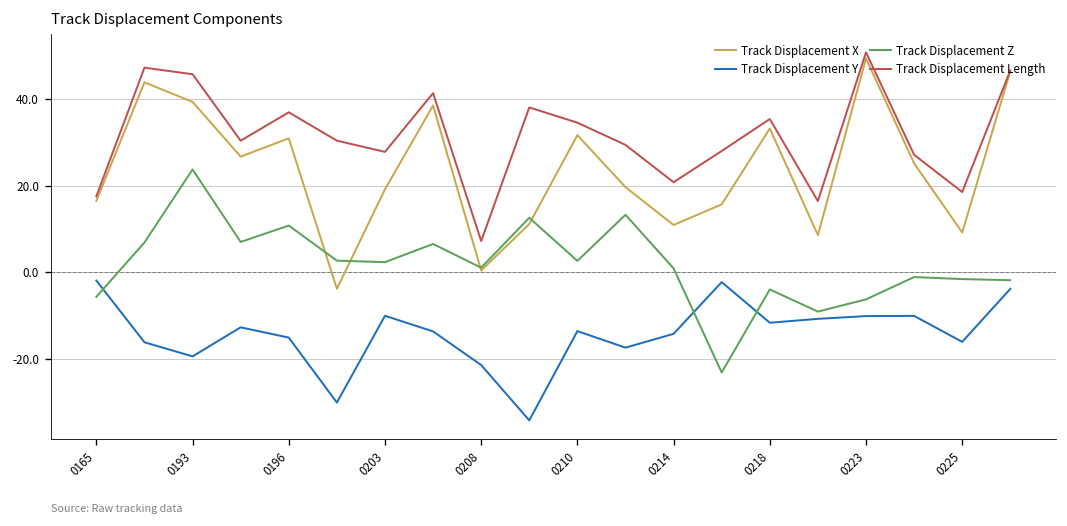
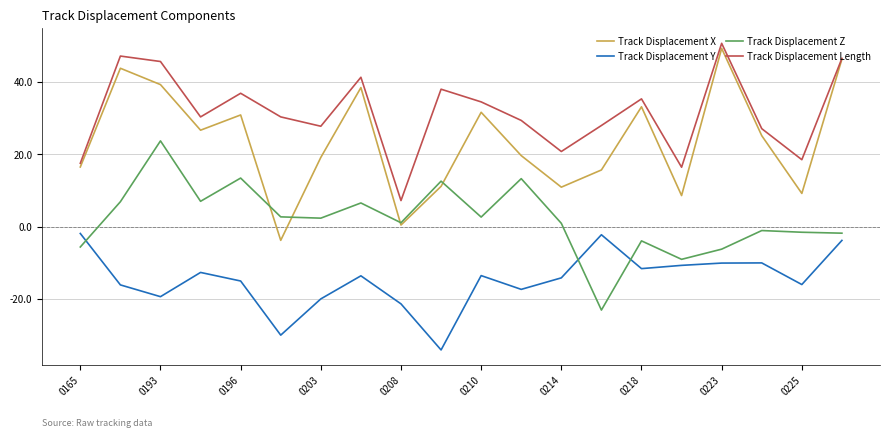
Track Displacement Z, 0196: 11 -> 13
Track Displacement Y, 0203: -10 -> -20
